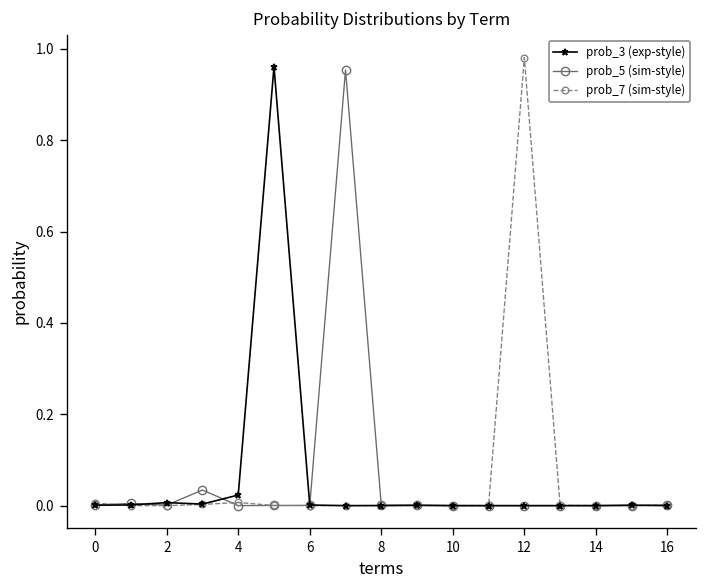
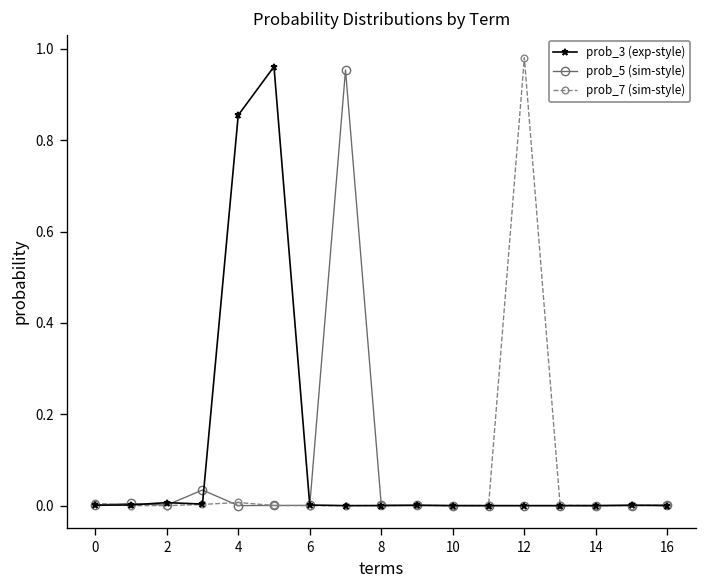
prob_3 (exp-style), 4: 0.02 -> 0.86
